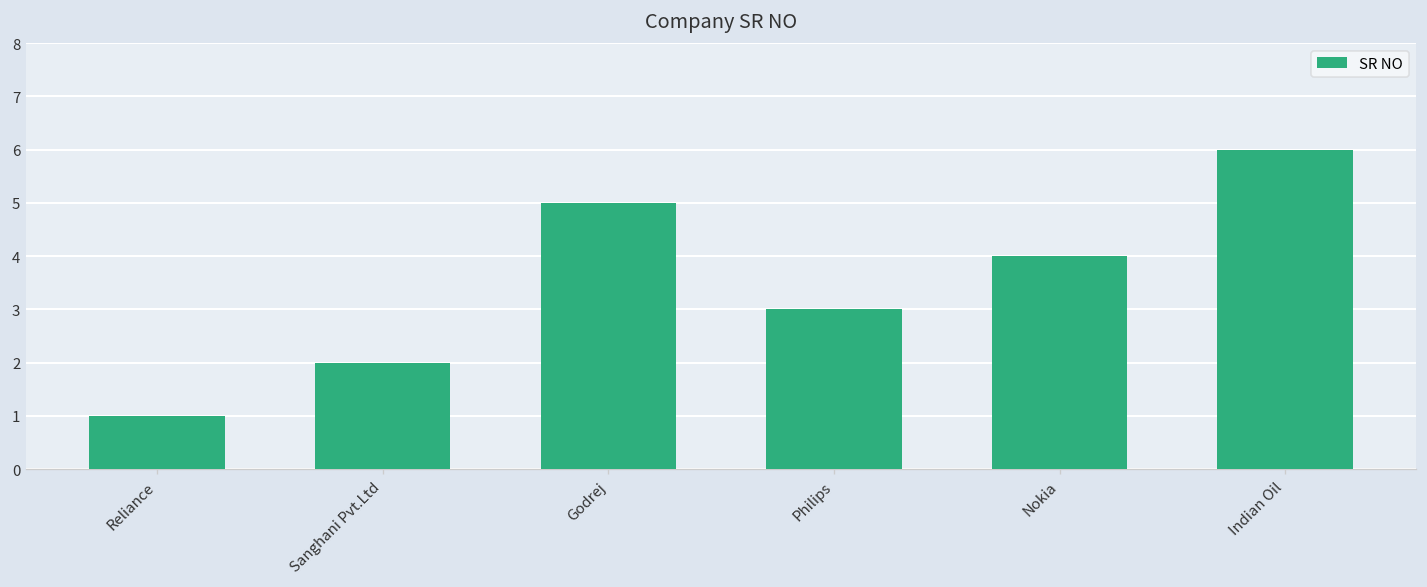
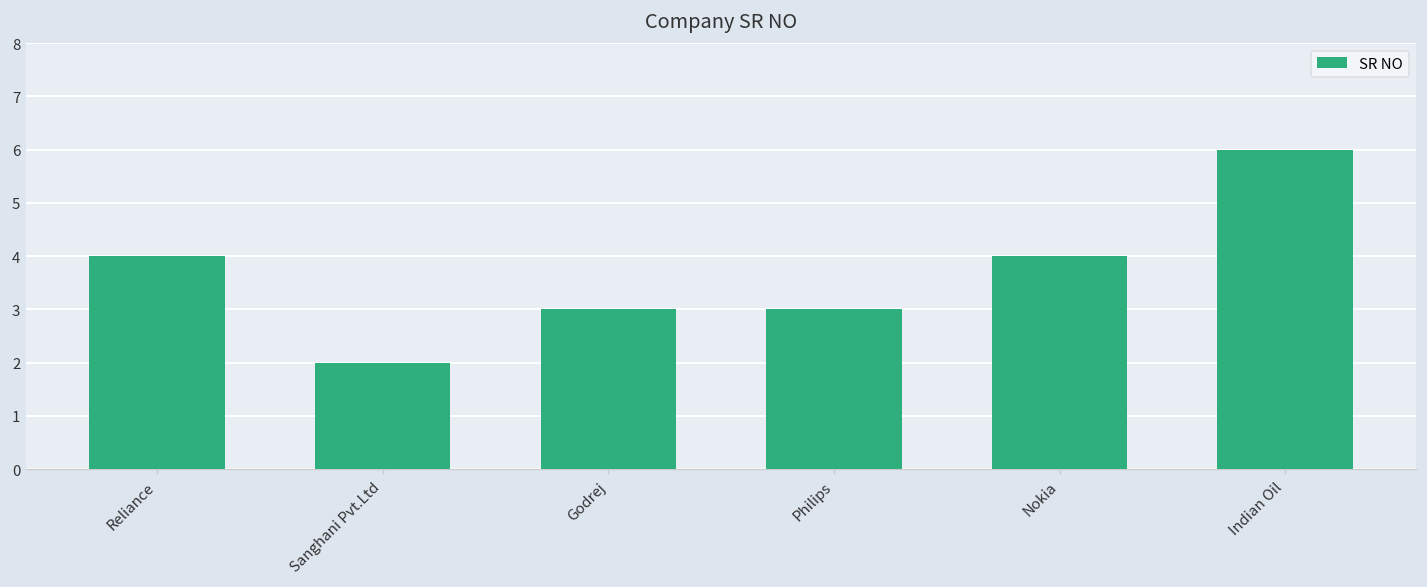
Reliance: 1 -> 4
Godrej: 5 -> 3
